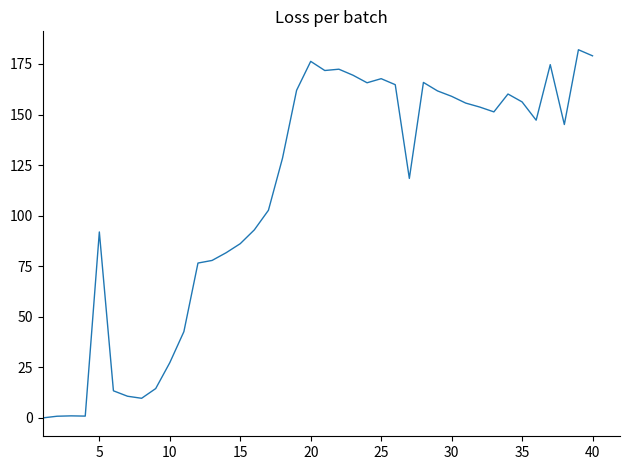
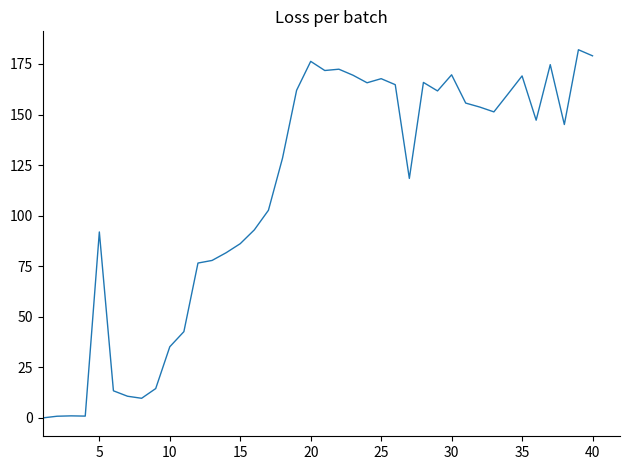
10: 27 -> 35
30: 159 -> 170
35: 156 -> 169
